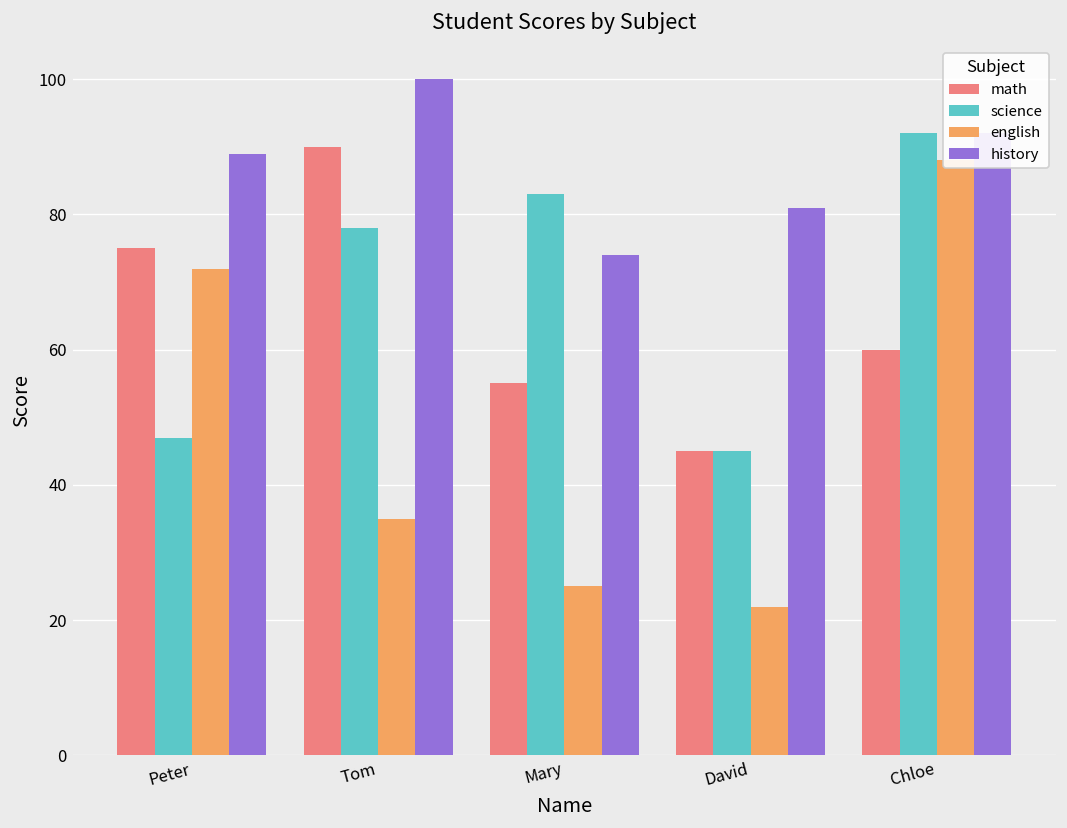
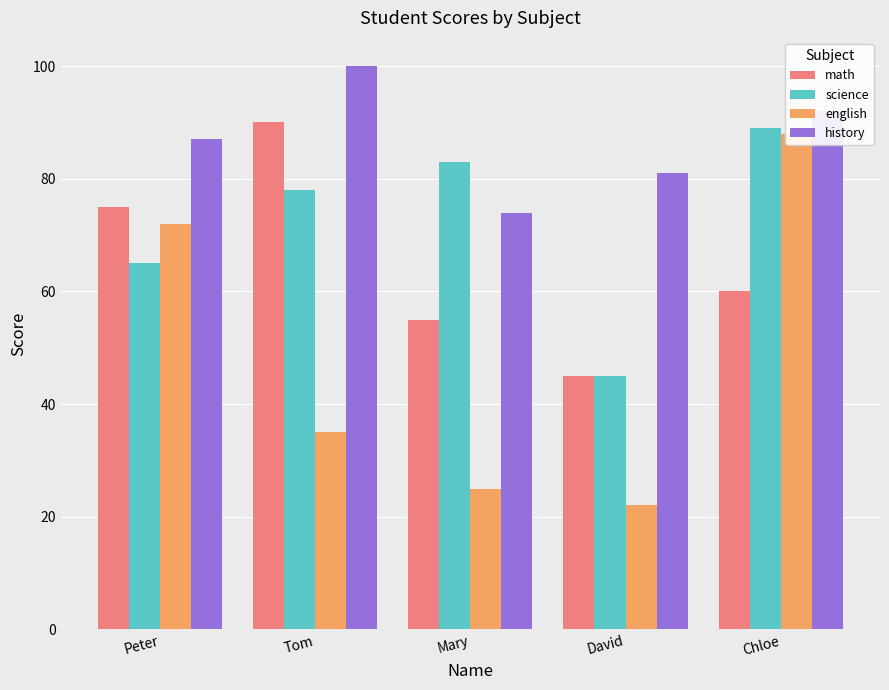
science, Peter: 47 -> 65
history, Peter: 89 -> 87
science, Chloe: 92 -> 89
